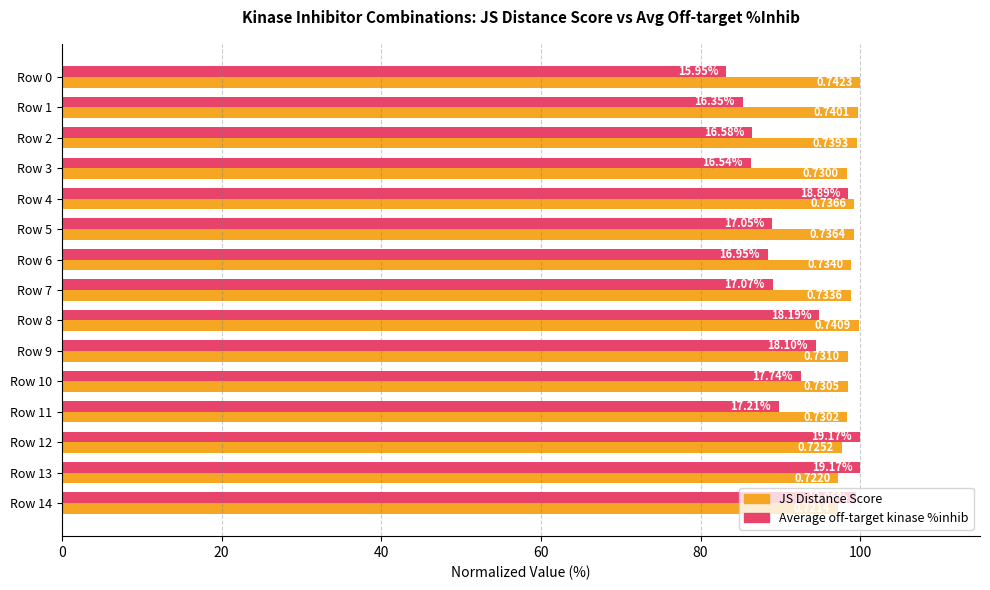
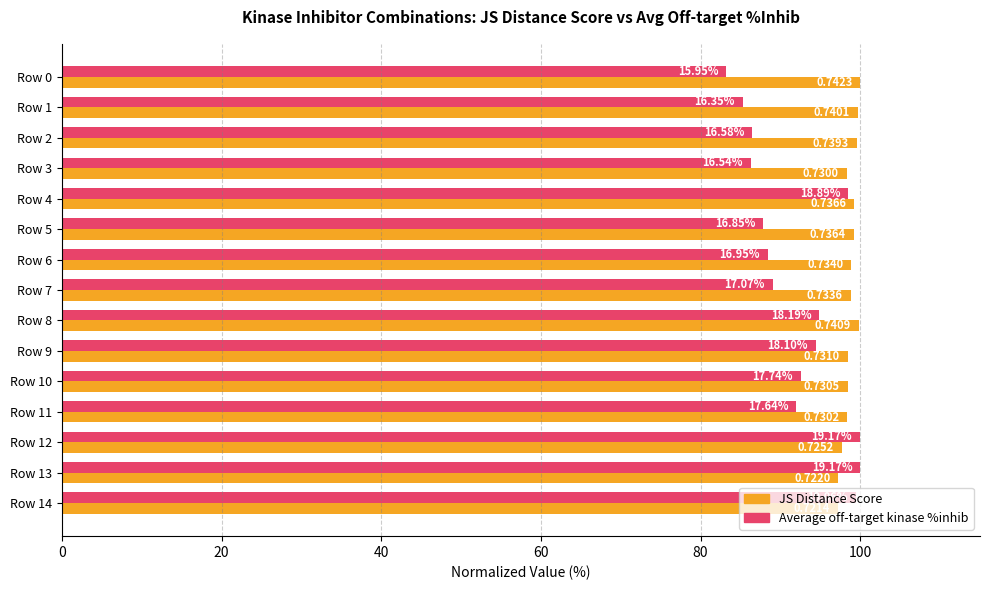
Average off-target kinase %inhib, Row 5: 17.05% -> 16.85%
Average off-target kinase %inhib, Row 11: 17.21% -> 17.64%
